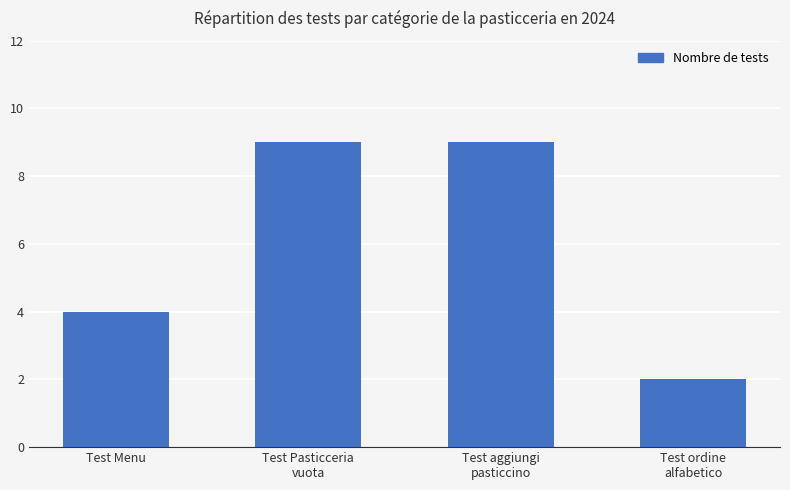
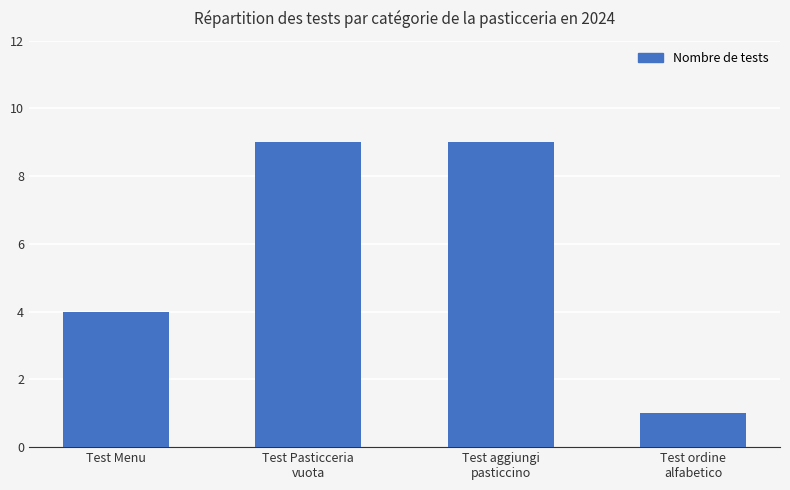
Test ordine alfabetico: 2 -> 1
